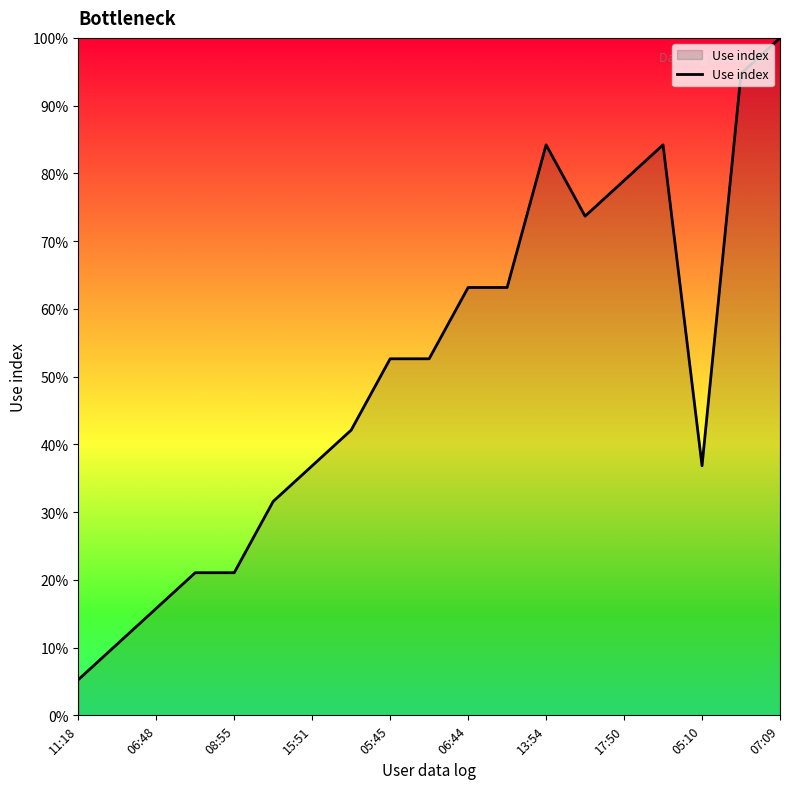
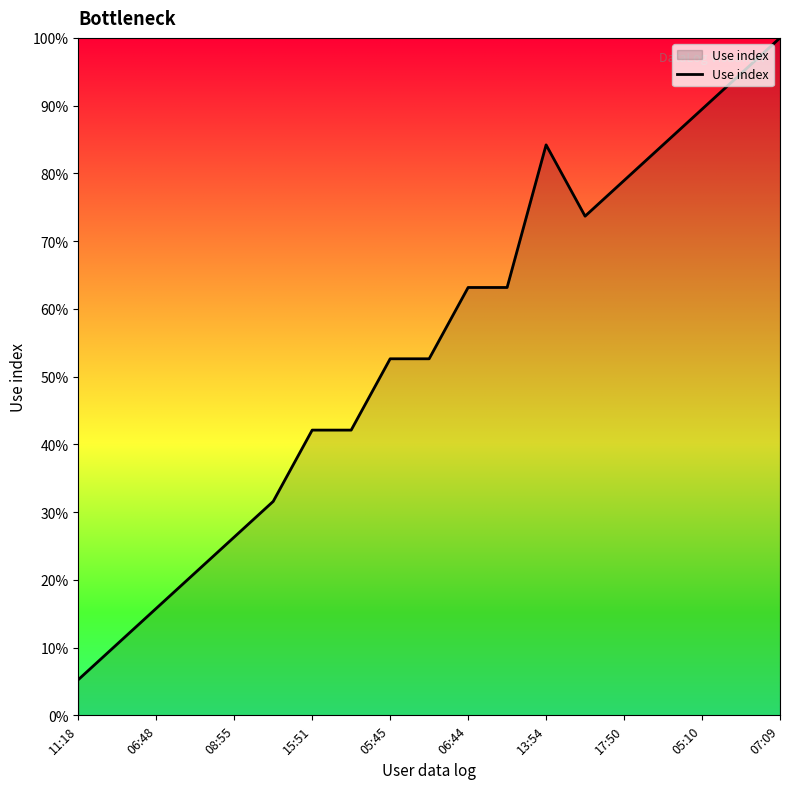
08:55: 21% -> 26%
15:51: 37% -> 42%
05:10: 37% -> 89%
